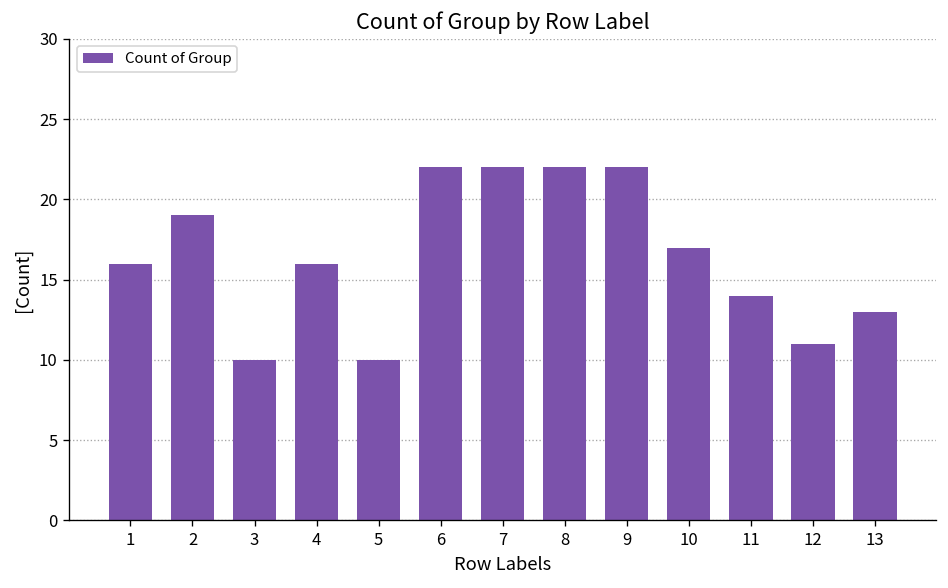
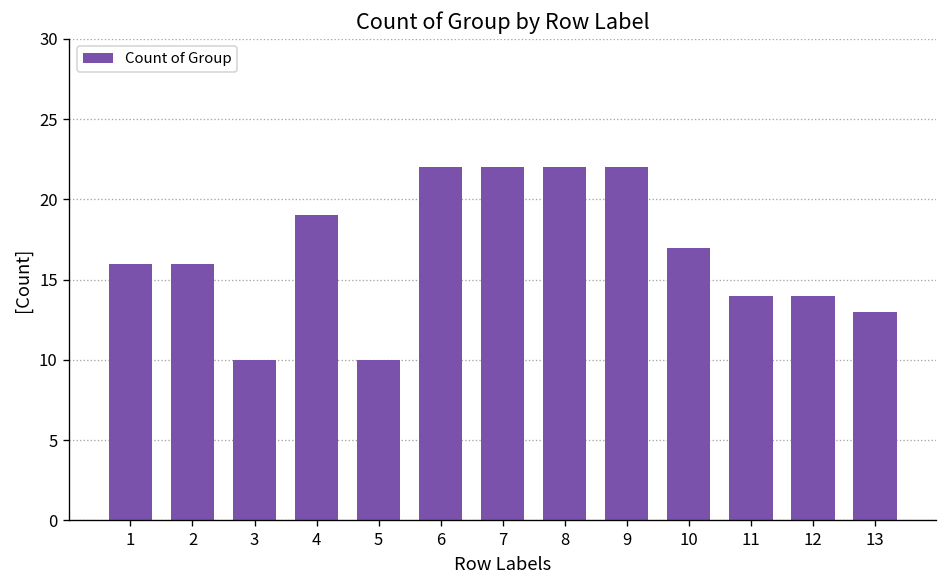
2: 19 -> 16
4: 16 -> 19
12: 11 -> 14
